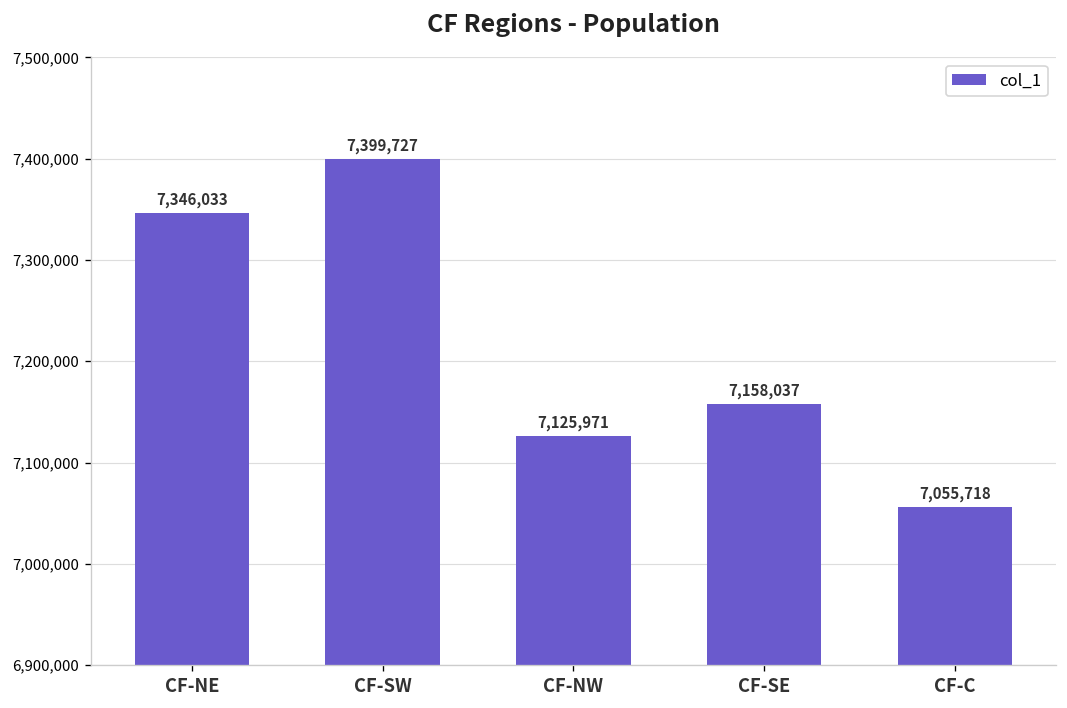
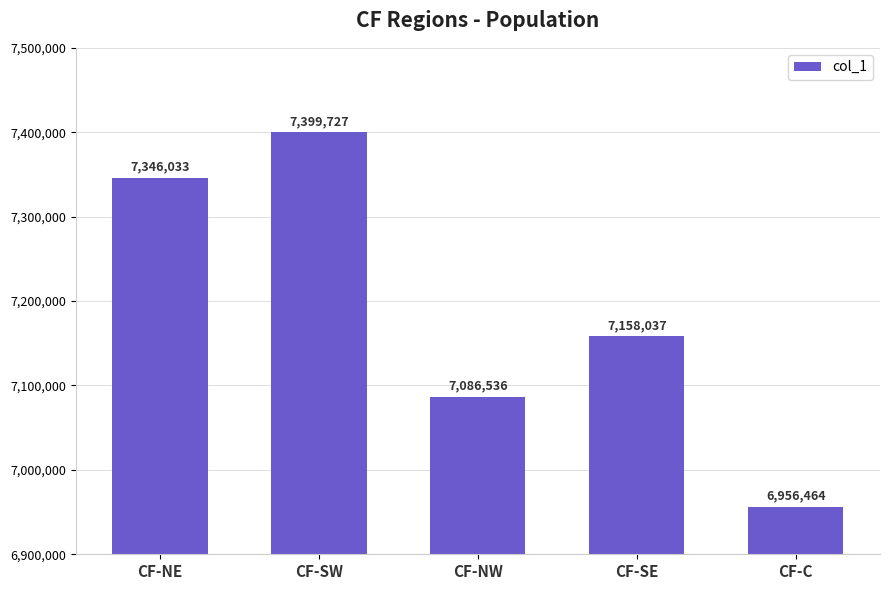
CF-NW: 7,125,971 -> 7,086,536
CF-C: 7,055,718 -> 6,956,464
